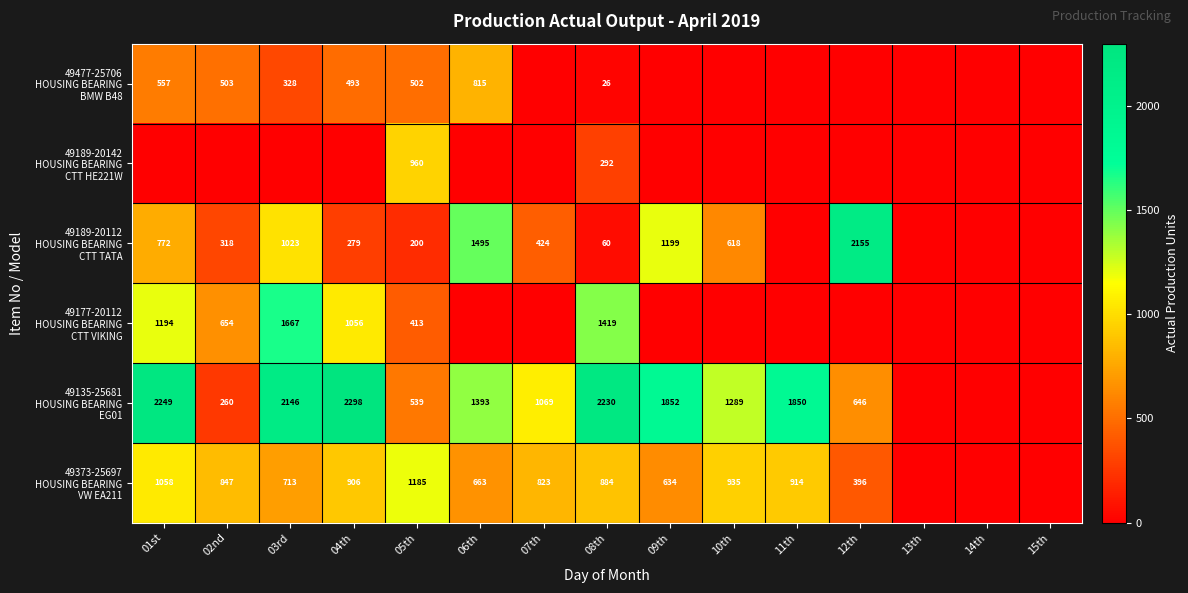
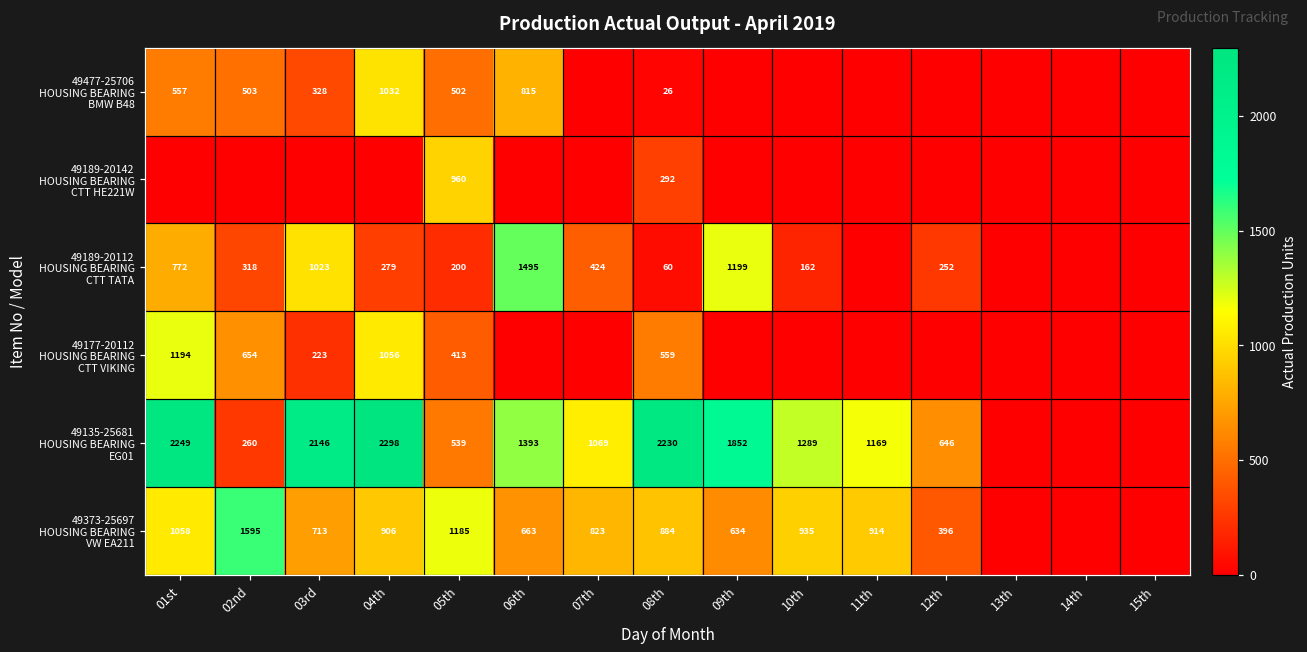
49477-25706 HOUSING BEARING BMW B48, 04th: 493 -> 1032
49189-20112 HOUSING BEARING CTT TATA, 10th: 618 -> 162
49189-20112 HOUSING BEARING CTT TATA, 12th: 2155 -> 252
49177-20112 HOUSING BEARING CTT VIKING, 03rd: 1667 -> 223
49177-20112 HOUSING BEARING CTT VIKING, 08th: 1419 -> 559
49135-25681 HOUSING BEARING EG01, 11th: 1850 -> 1169
49373-25697 HOUSING BEARING VW EA211, 02nd: 847 -> 1595
